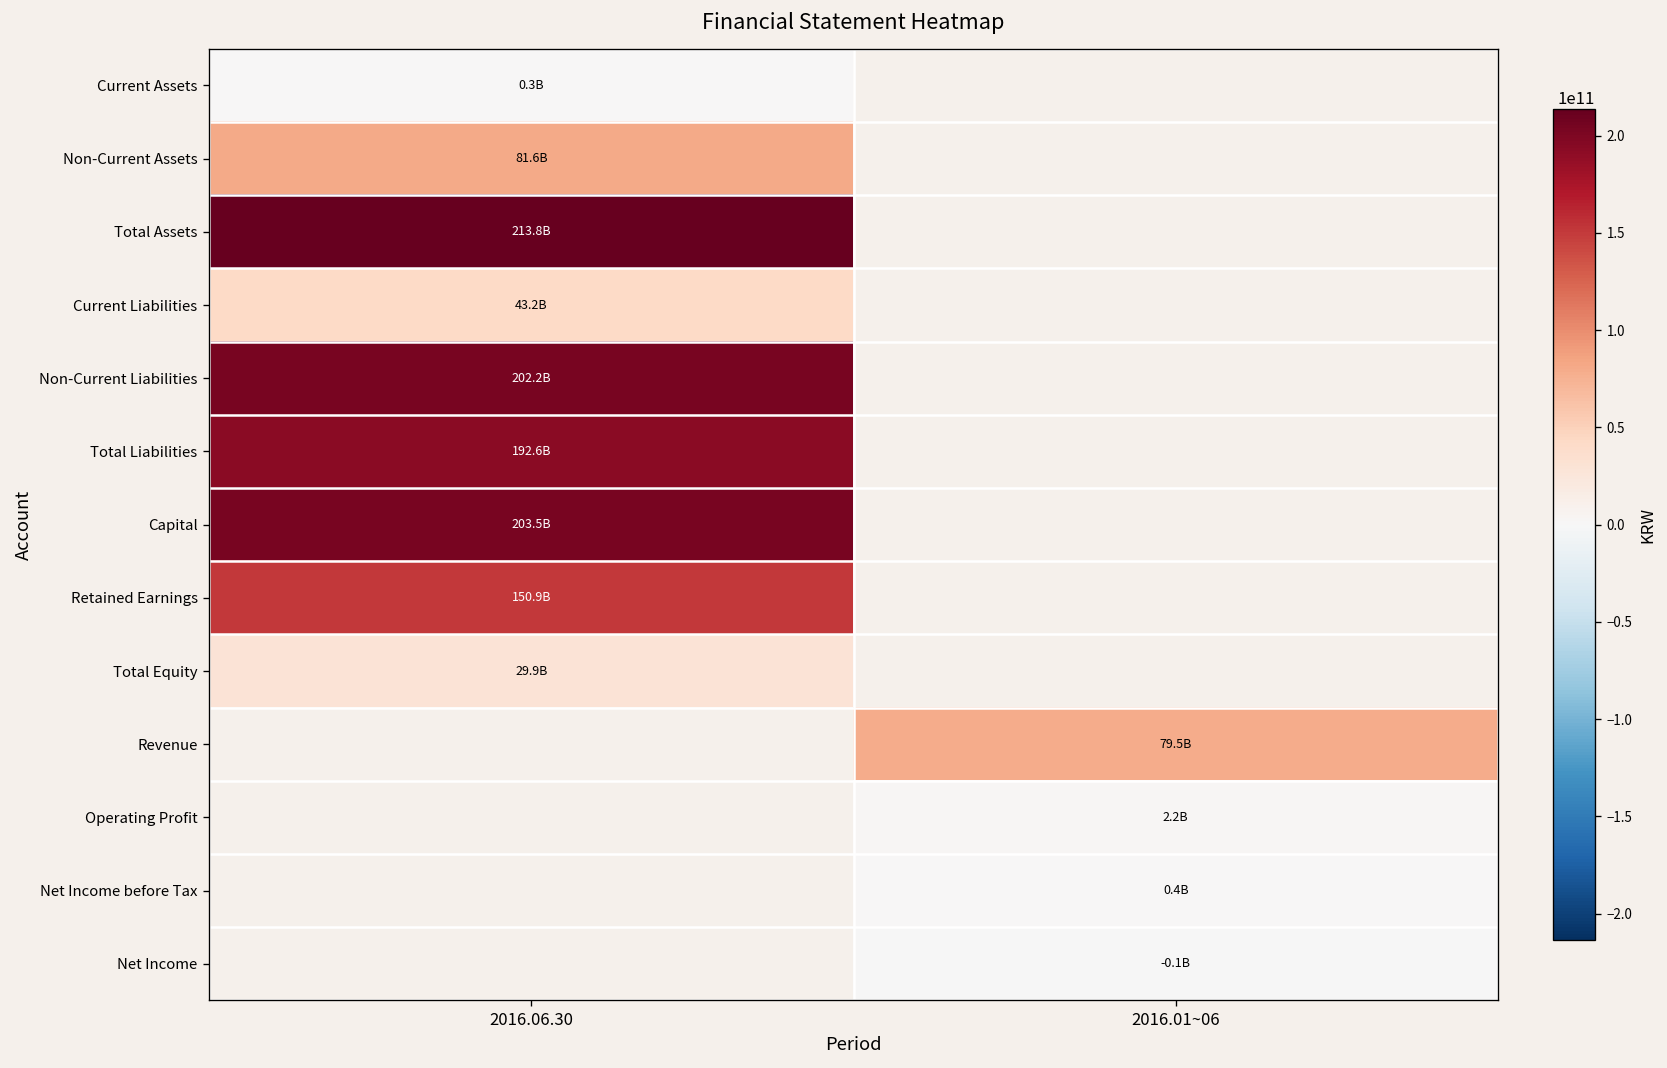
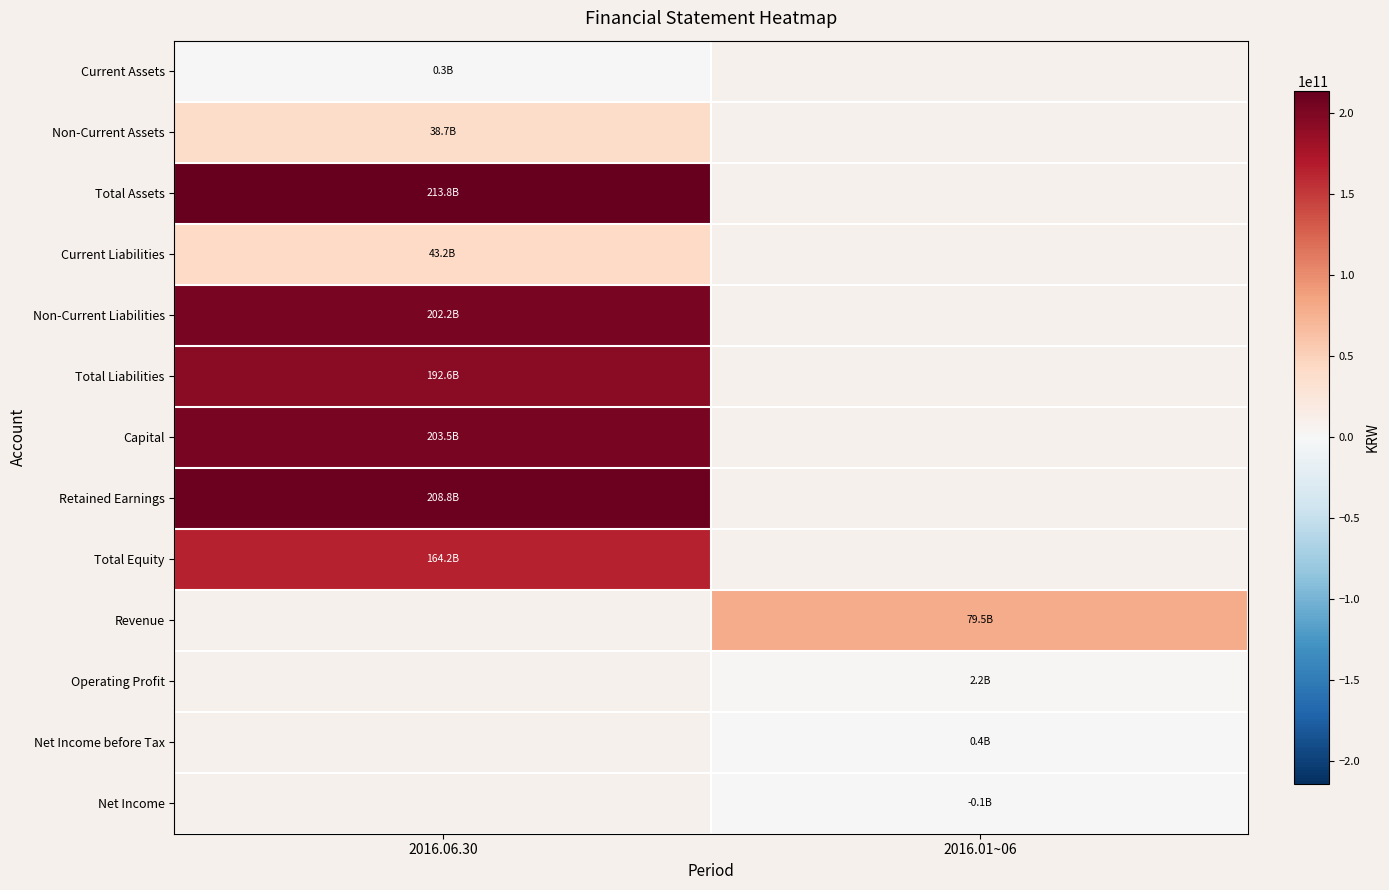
Non-Current Assets, 2016.06.30: 81.6B -> 38.7B
Retained Earnings, 2016.06.30: 150.9B -> 208.8B
Total Equity, 2016.06.30: 29.9B -> 164.2B
